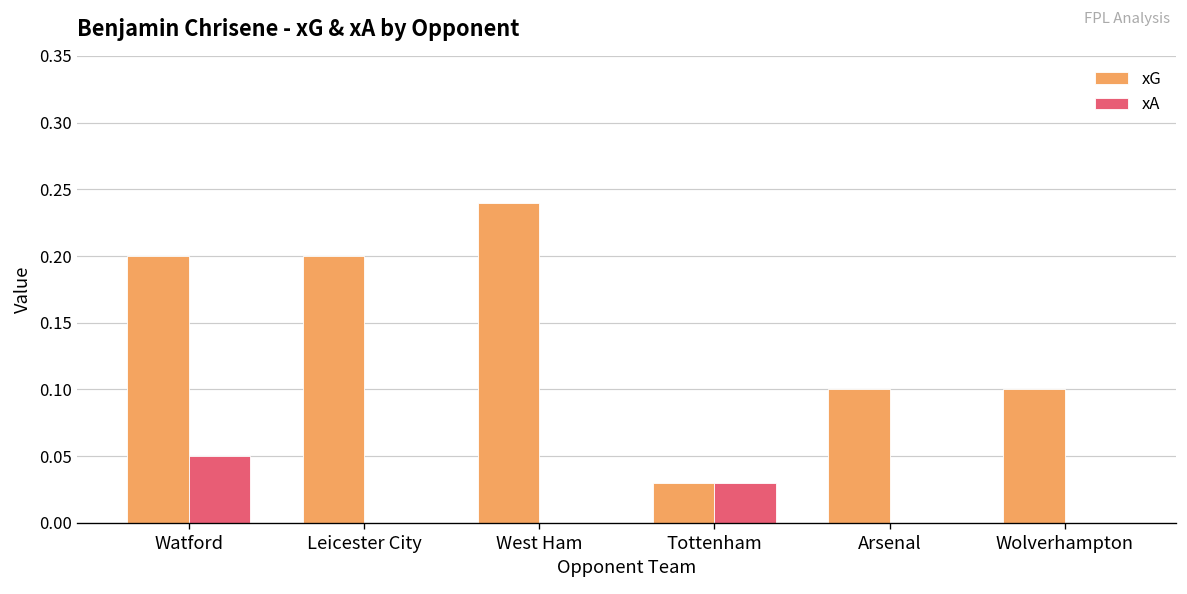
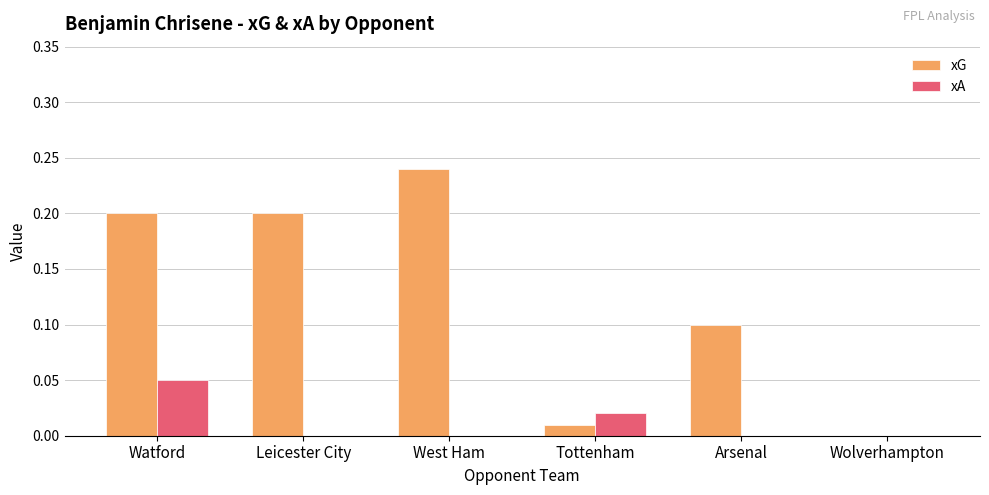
xG, Tottenham: 0.03 -> 0.01
xA, Tottenham: 0.03 -> 0.02
xG, Wolverhampton: 0.1 -> 0.0
